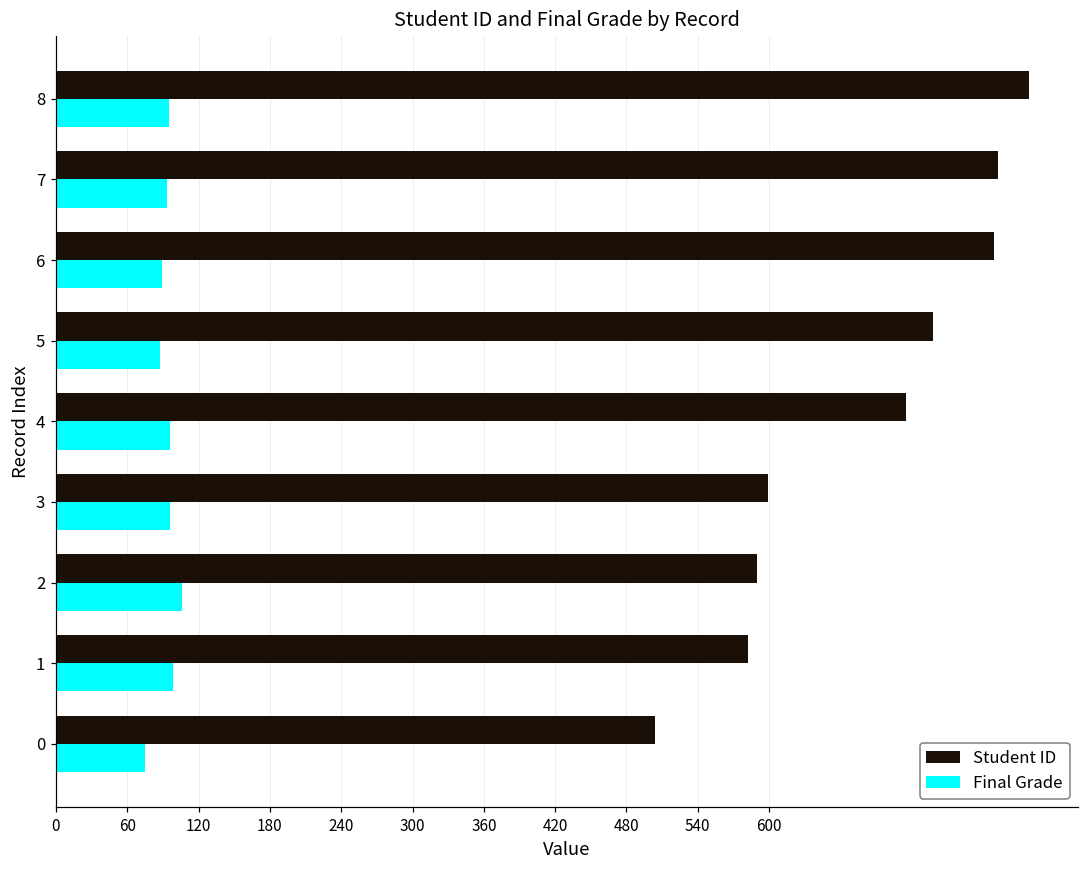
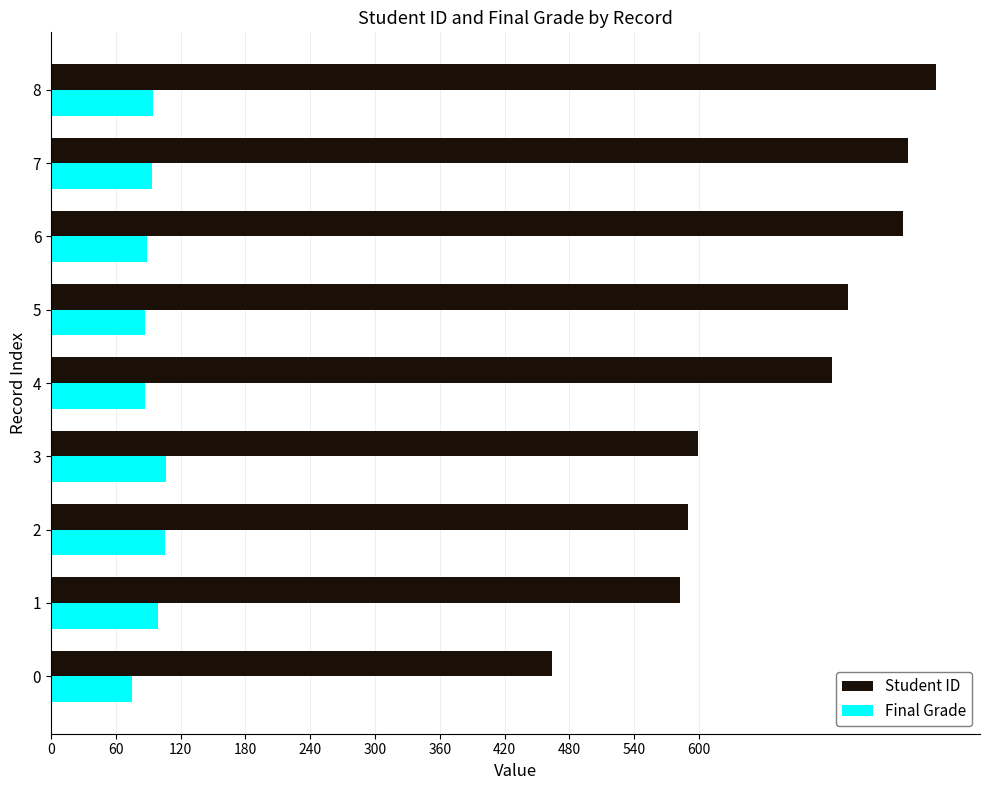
Student ID, 4: 715 -> 723
Final Grade, 4: 96 -> 87
Final Grade, 3: 96 -> 106
Student ID, 0: 504 -> 464
